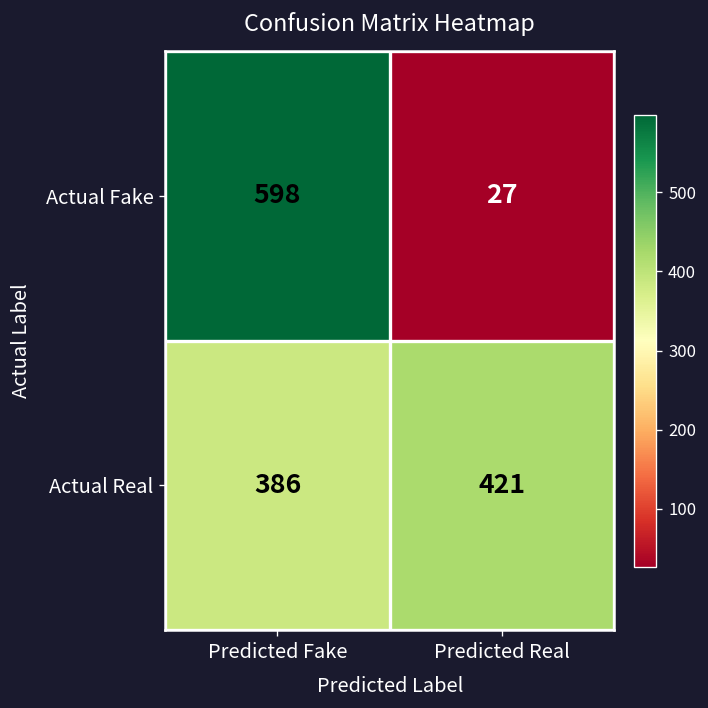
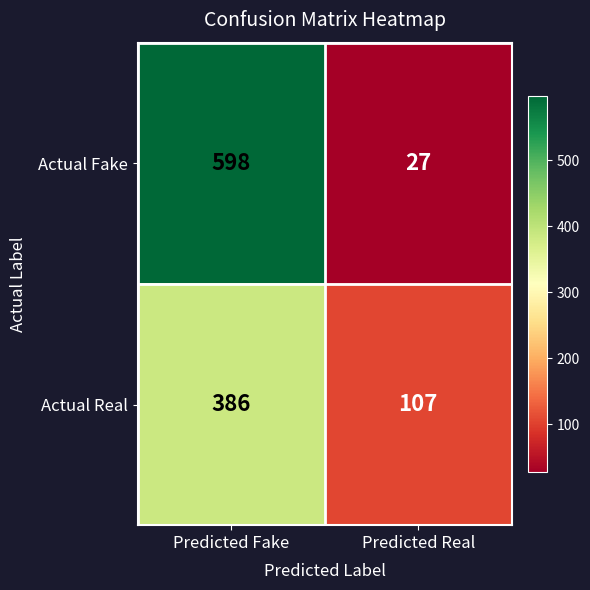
Actual Real, Predicted Real: 421 -> 107
